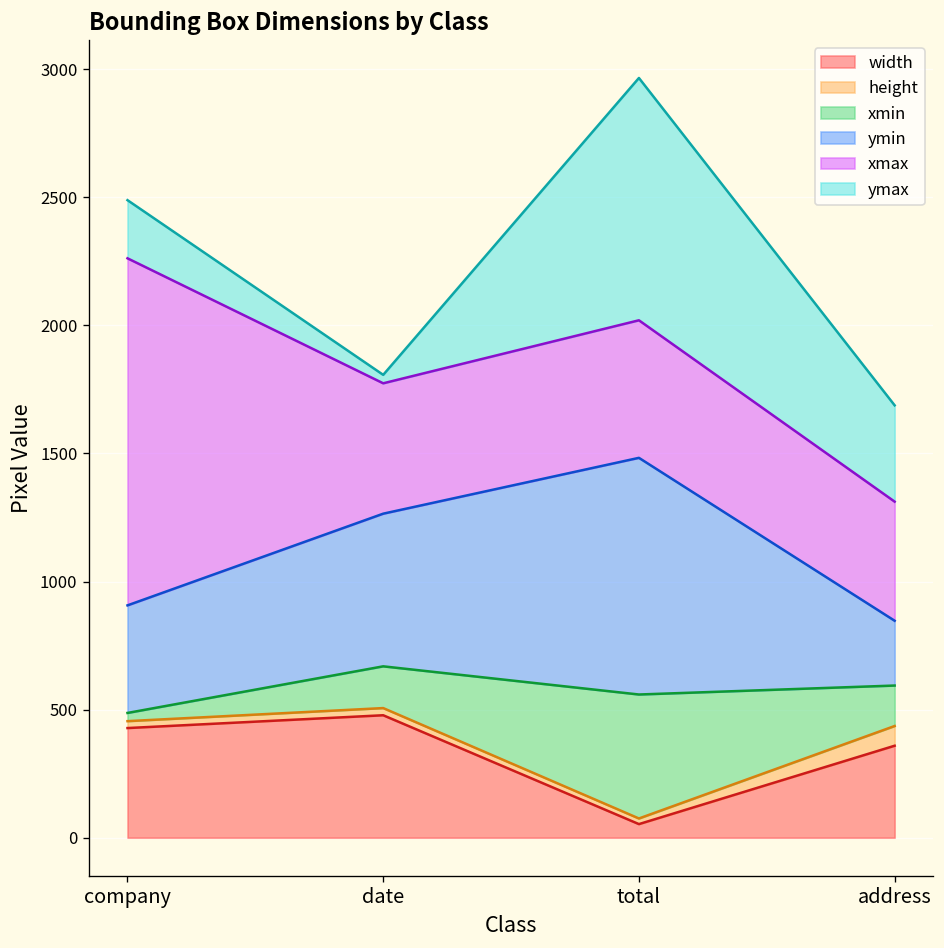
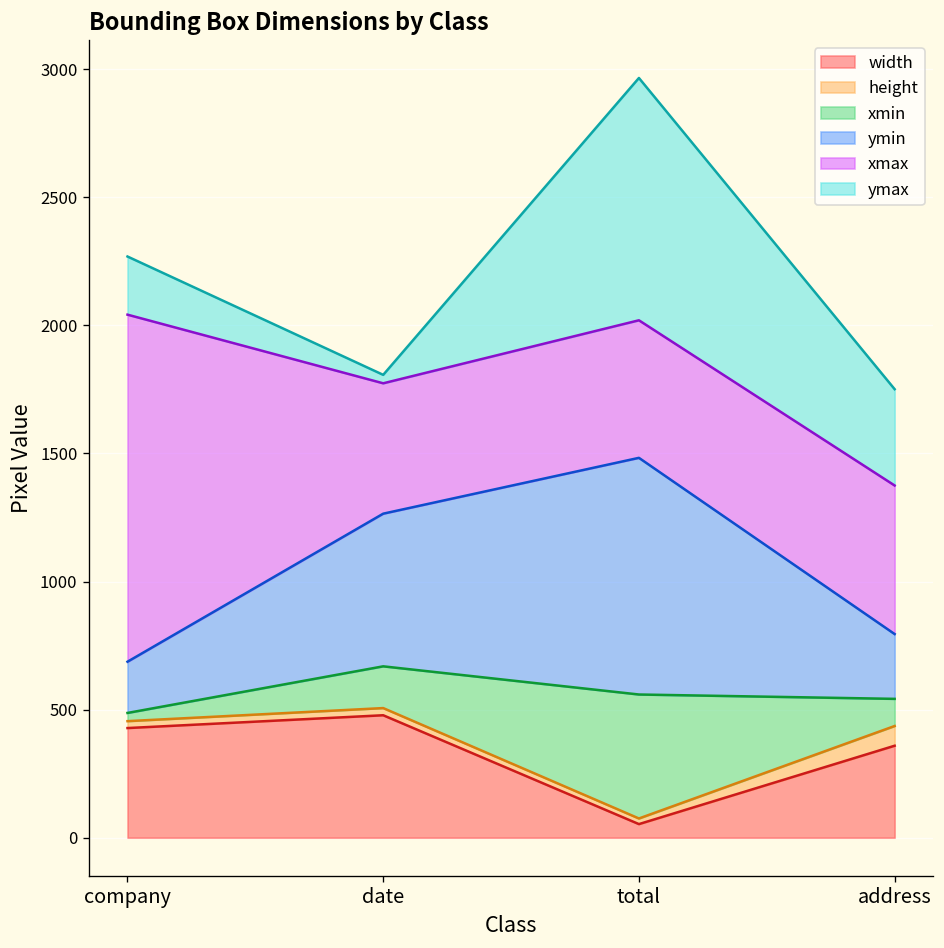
ymin, company: 420 -> 200
xmin, address: 160 -> 110
xmax, address: 470 -> 580
